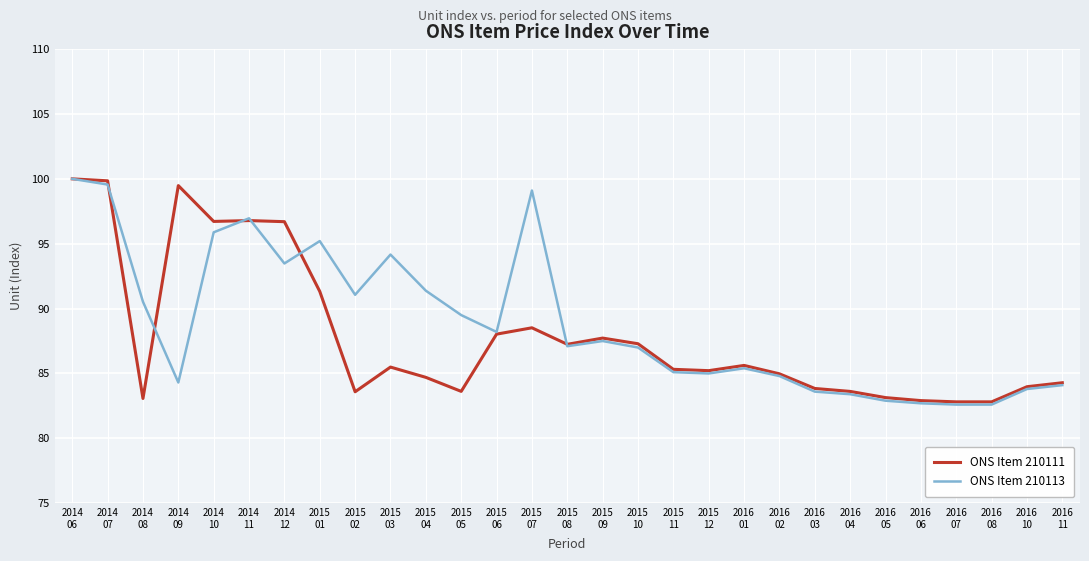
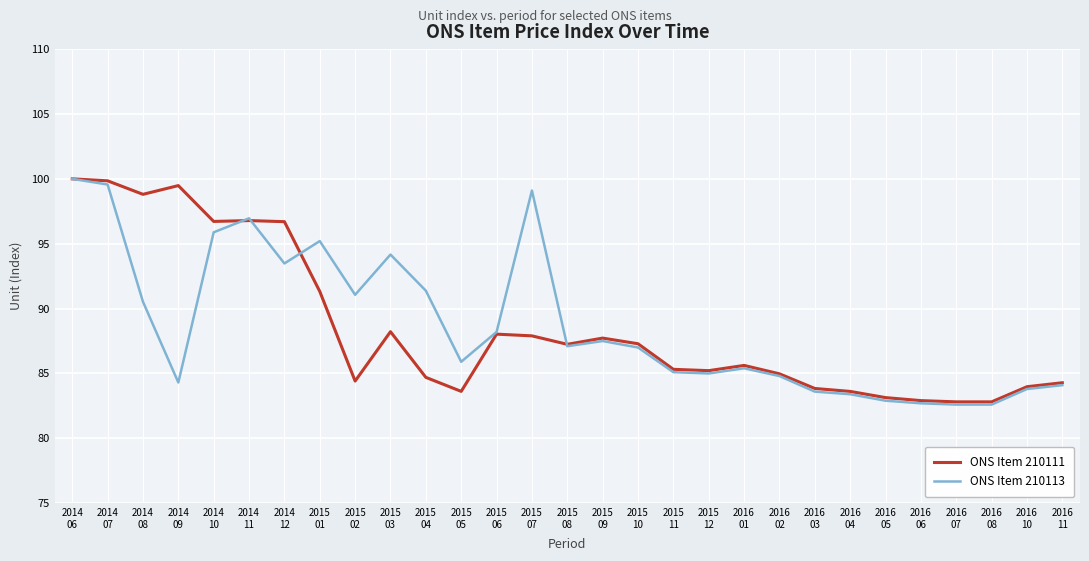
ONS Item 210111, 2014 08: 83.1 -> 98.8
ONS Item 210111, 2015 02: 83.6 -> 84.4
ONS Item 210111, 2015 03: 85.5 -> 88.2
ONS Item 210113, 2015 05: 89.5 -> 85.9
ONS Item 210111, 2015 07: 88.5 -> 87.9
